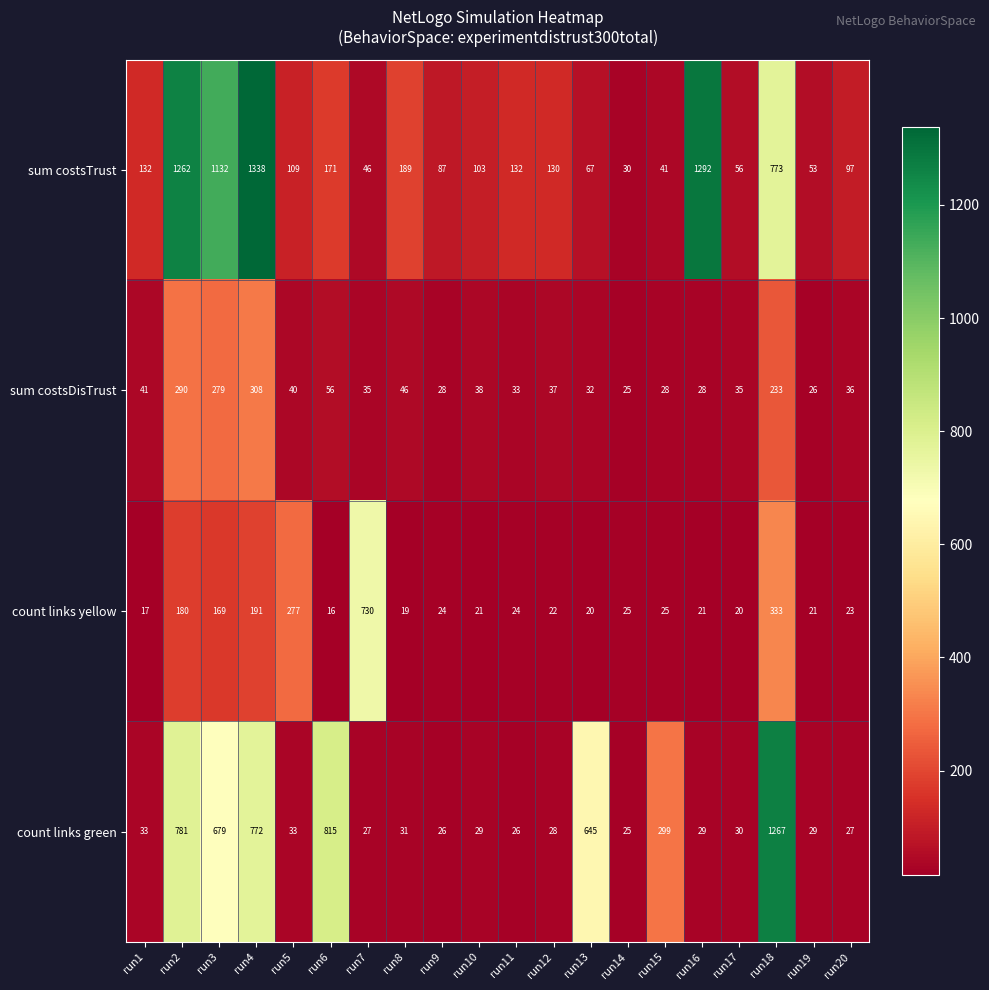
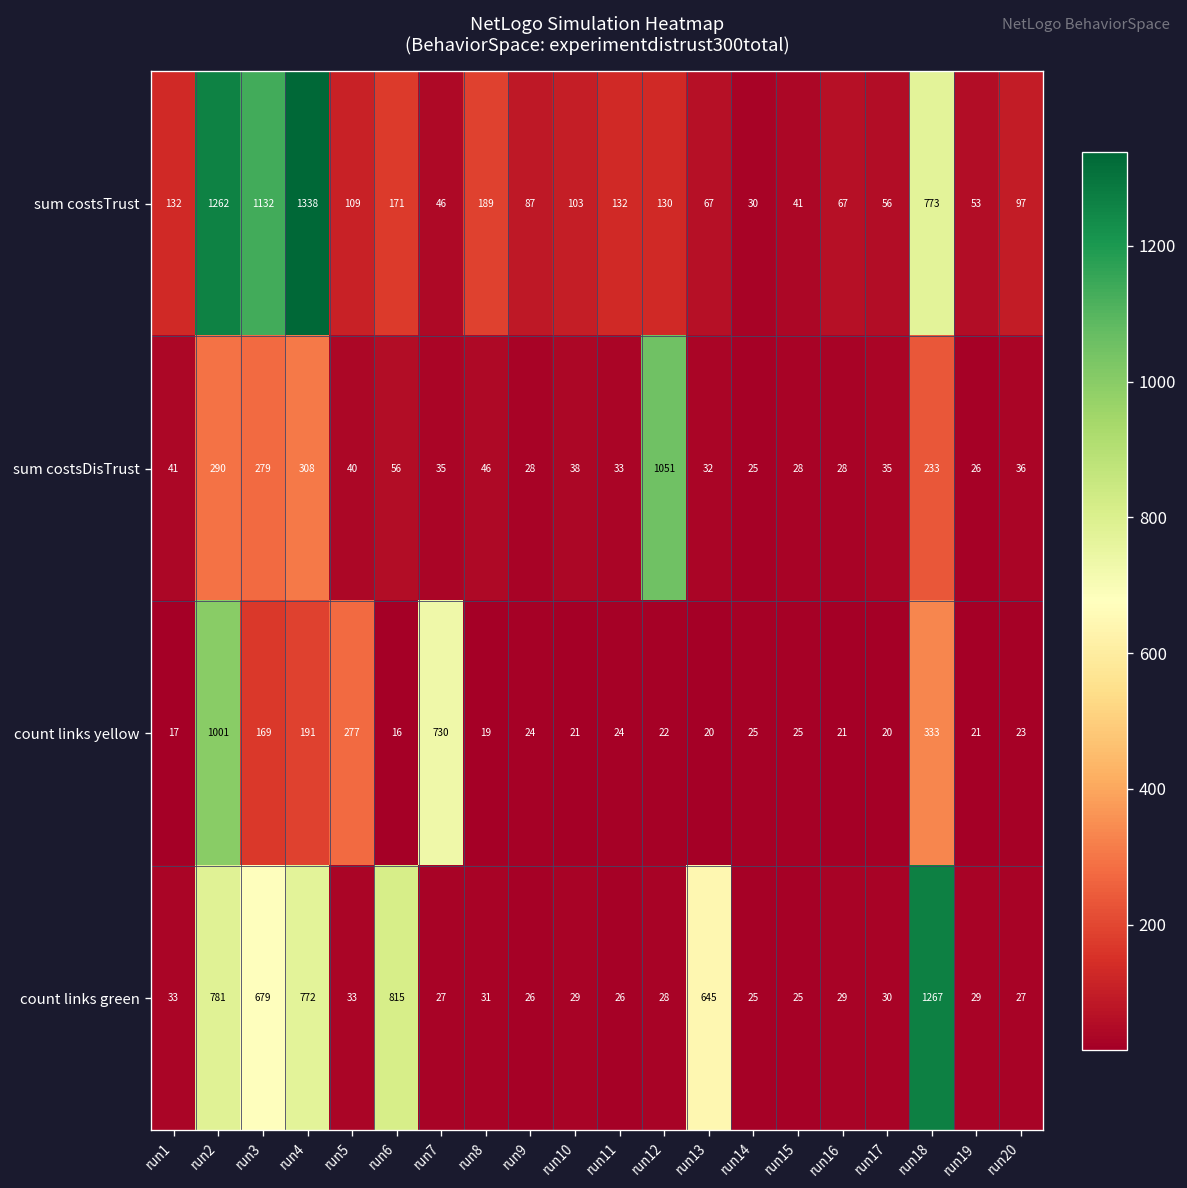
sum costsTrust, run16: 1292 -> 67
sum costsDisTrust, run12: 37 -> 1051
count links yellow, run2: 180 -> 1001
count links green, run15: 299 -> 25
